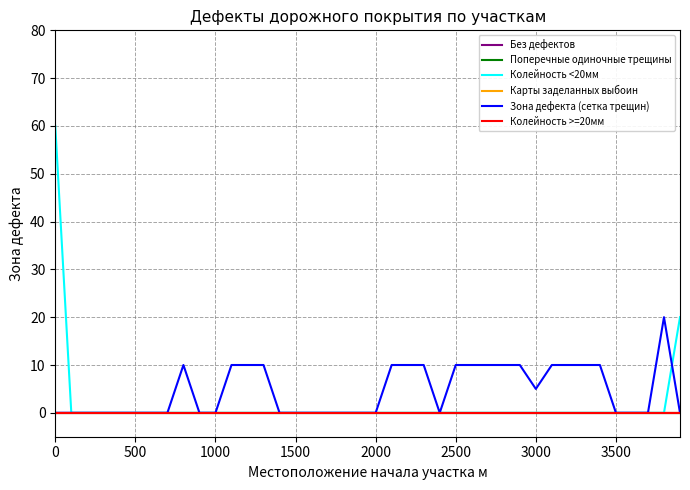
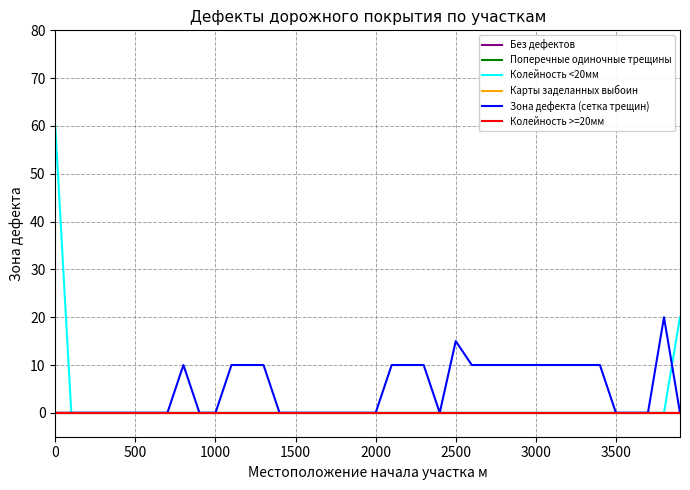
Зона дефекта (сетка трещин), 2500: 10 -> 15
Зона дефекта (сетка трещин), 3000: 5 -> 10
